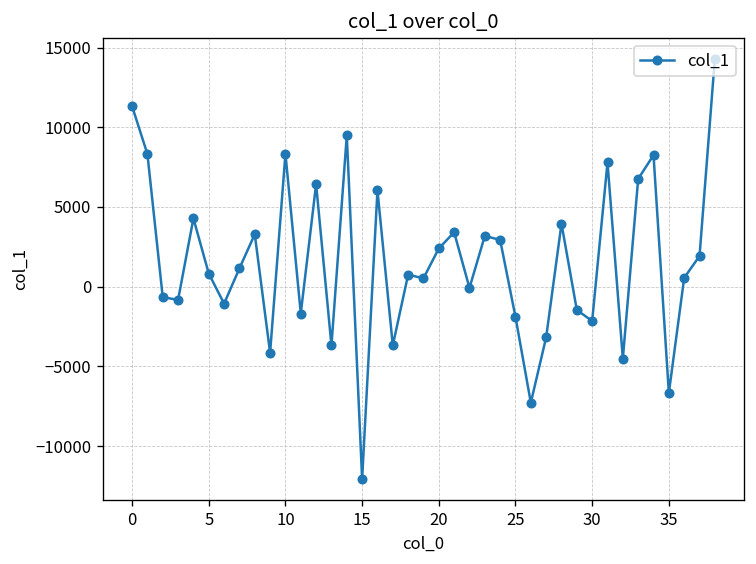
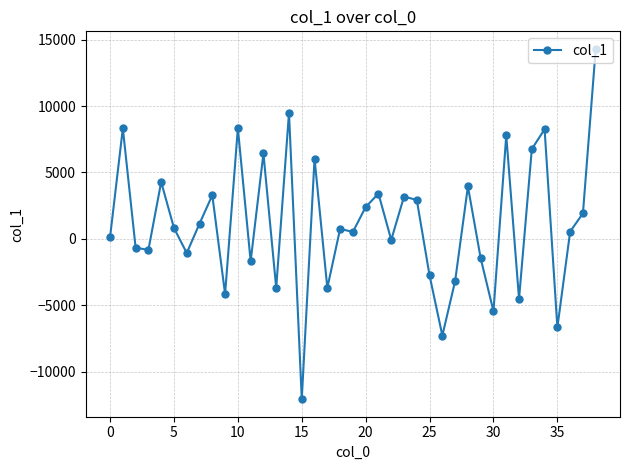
0: 11300 -> 100
25: -1900 -> -2800
30: -2100 -> -5400
